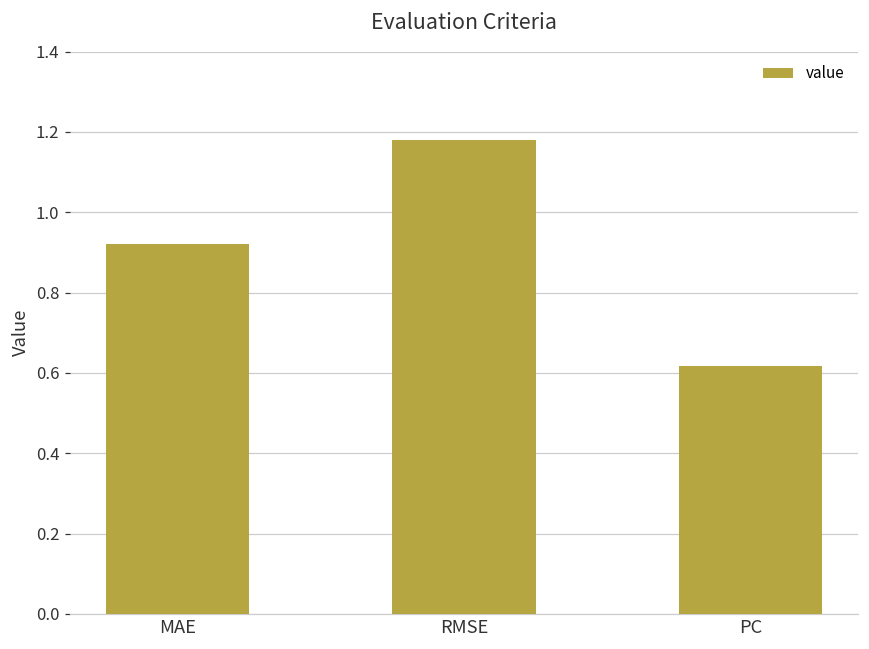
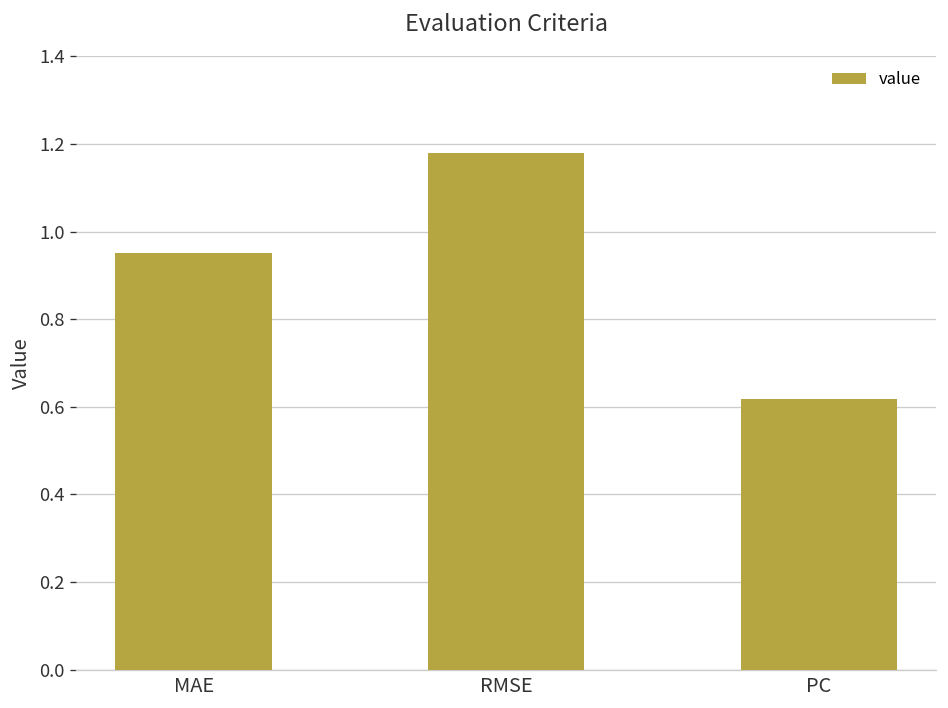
MAE: 0.92 -> 0.95
